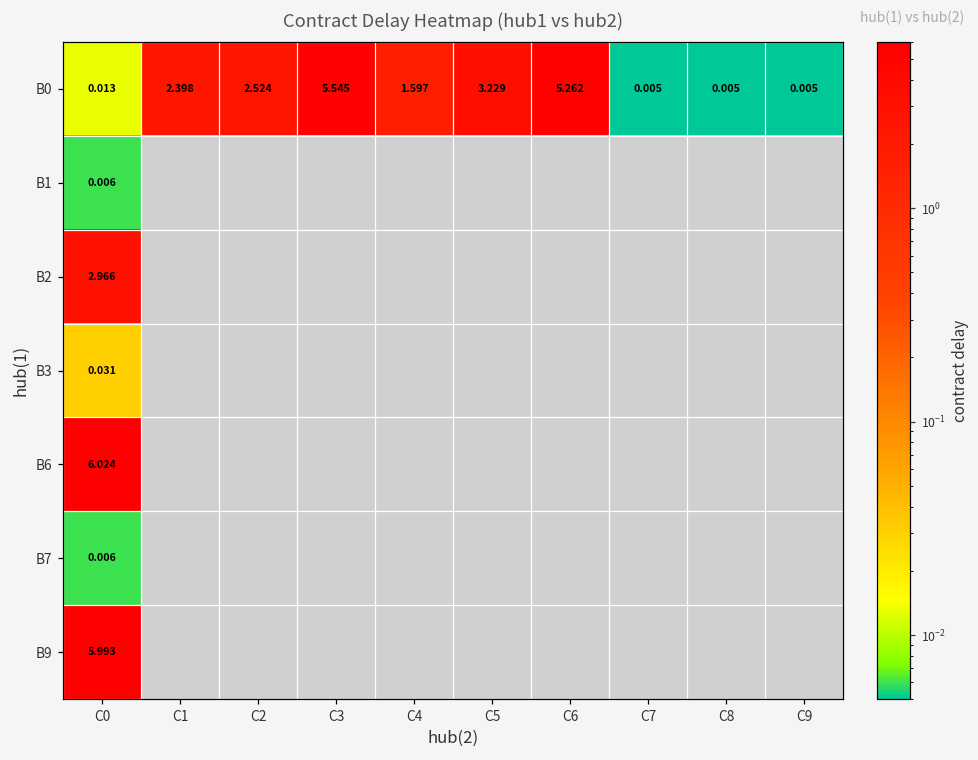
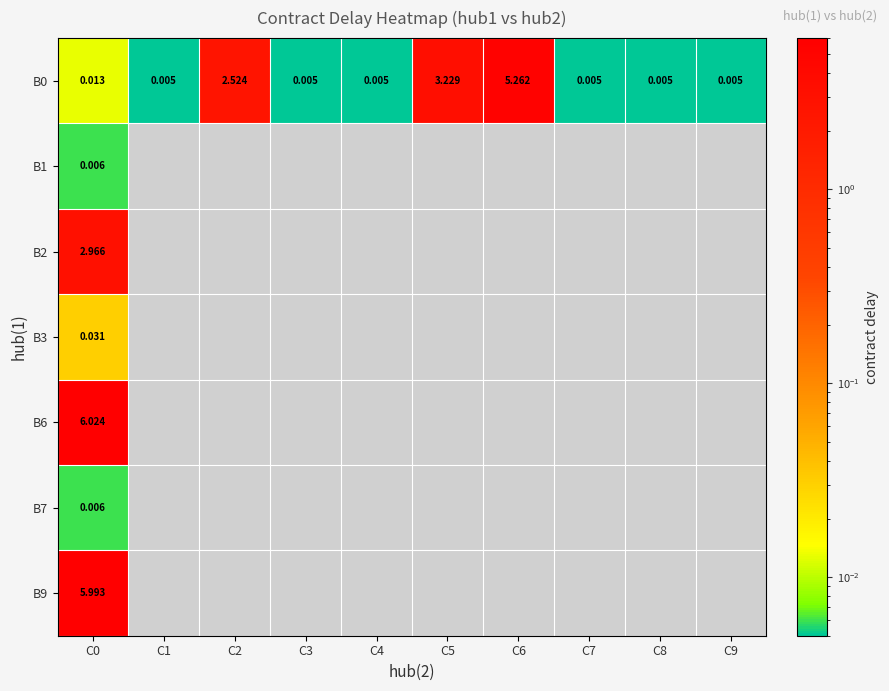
B0, C1: 2.398 -> 0.005
B0, C3: 5.545 -> 0.005
B0, C4: 1.597 -> 0.005
